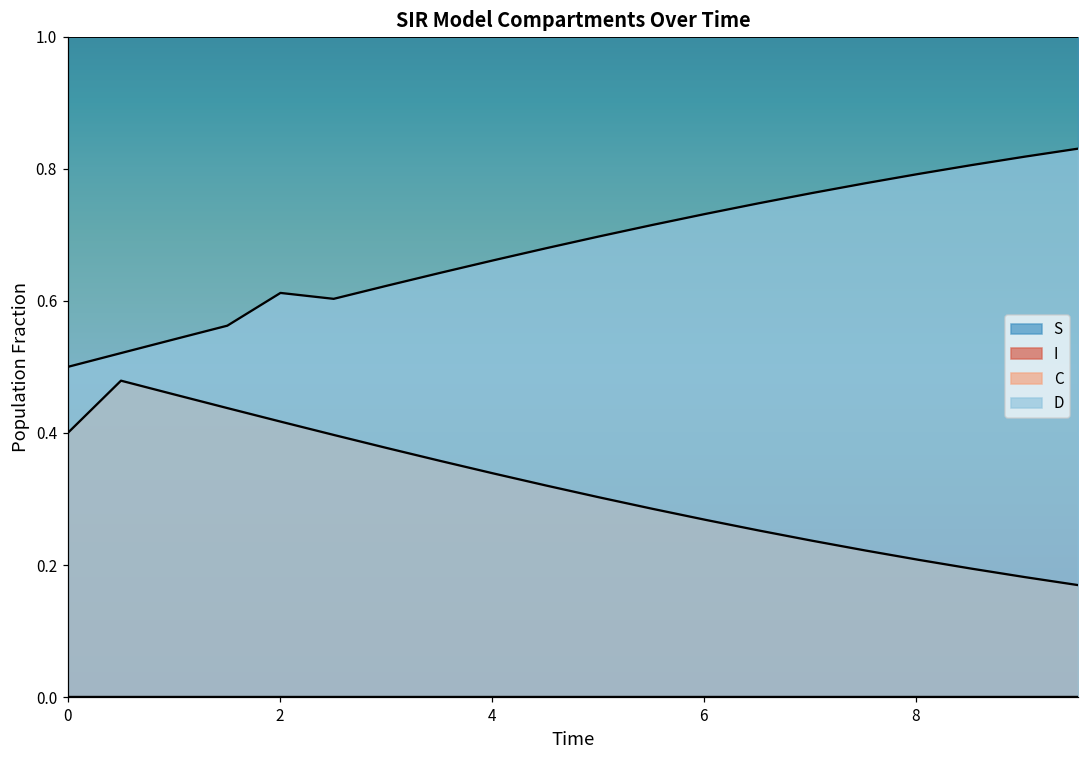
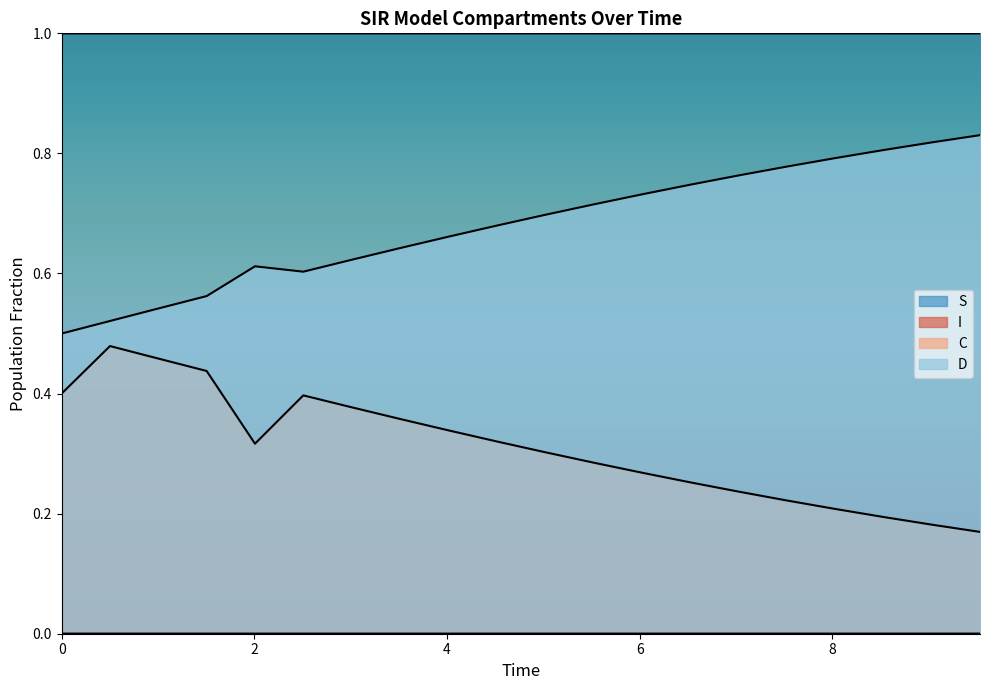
C, 2: 0.42 -> 0.32
